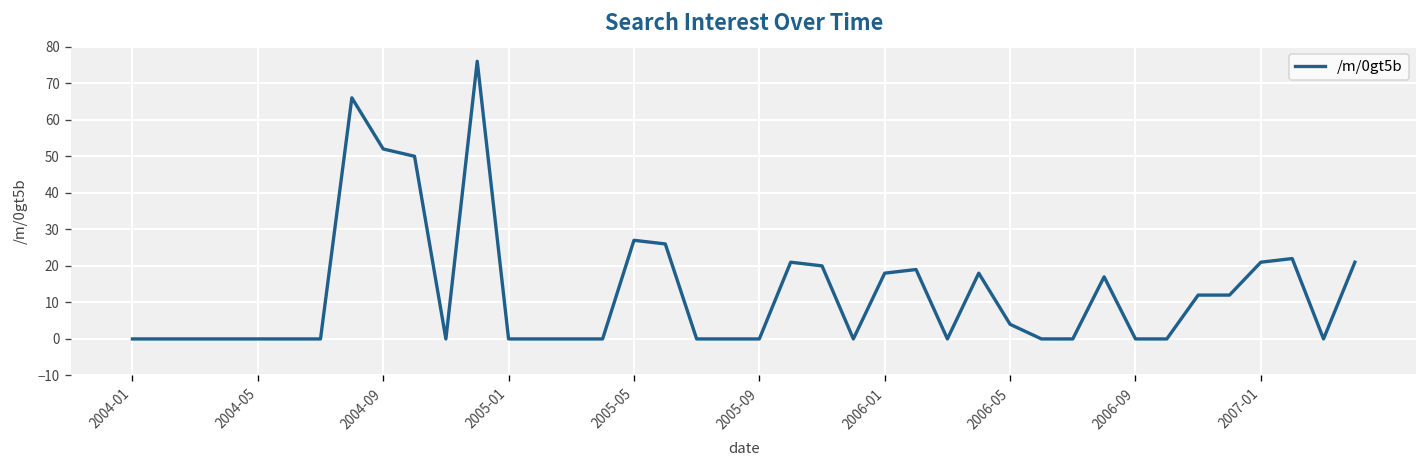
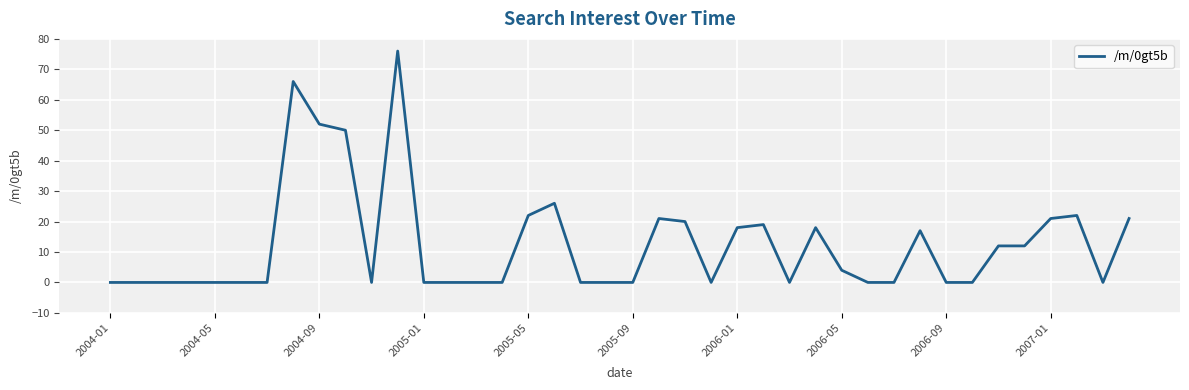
2005-05: 27 -> 22
